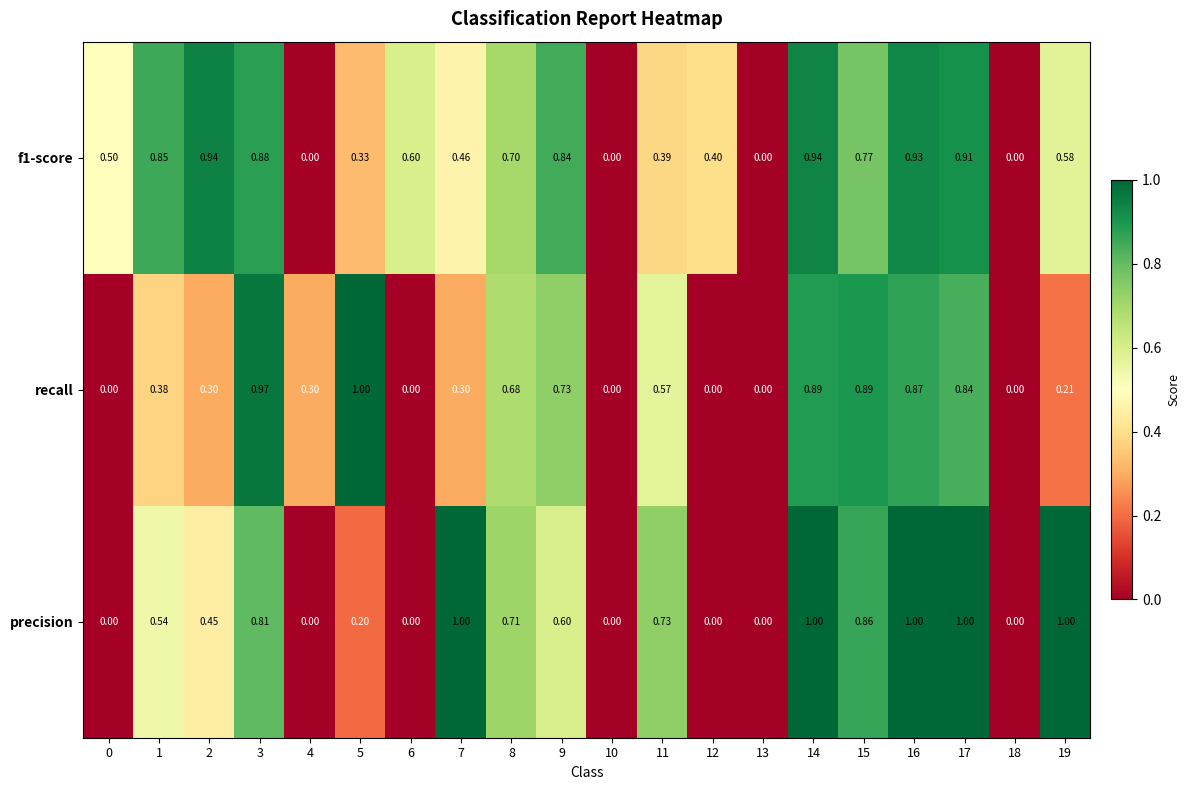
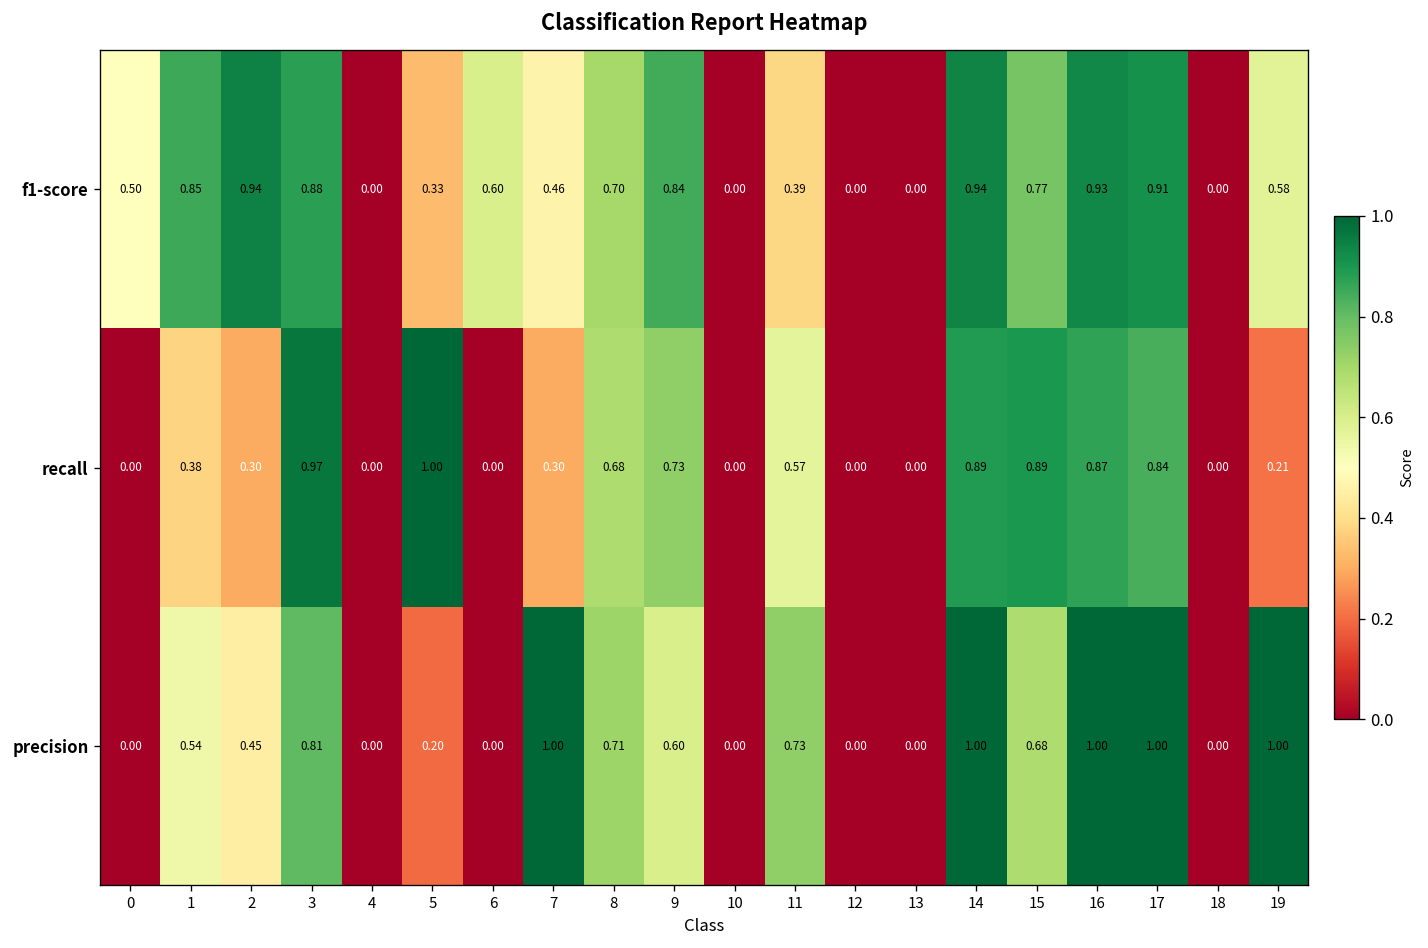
f1-score, 12: 0.40 -> 0.00
recall, 4: 0.30 -> 0.00
precision, 15: 0.86 -> 0.68
